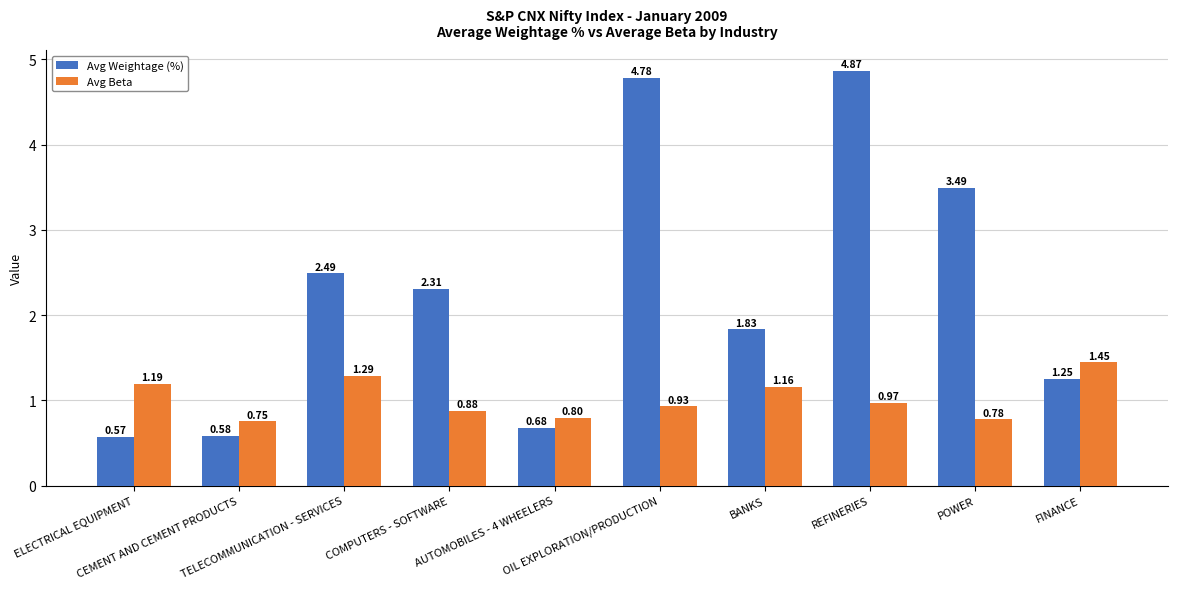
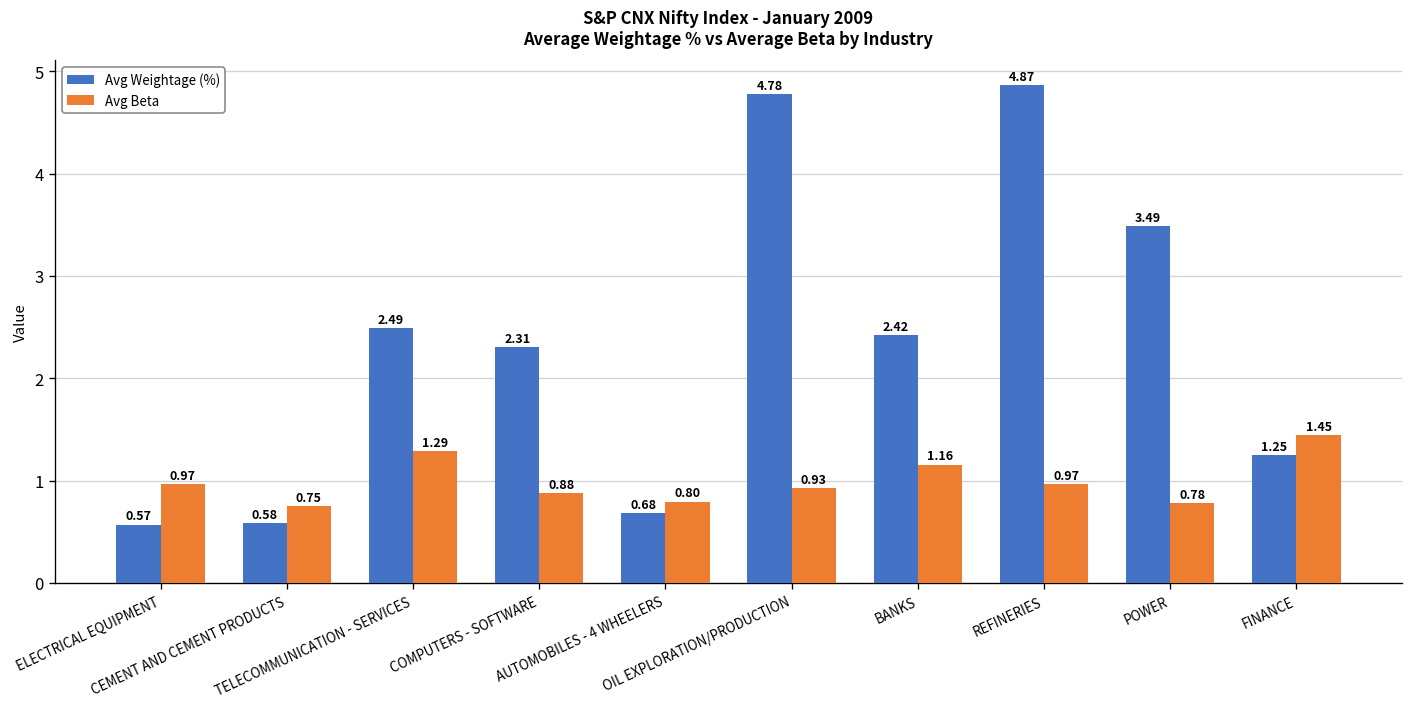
Avg Beta, ELECTRICAL EQUIPMENT: 1.19 -> 0.97
Avg Weightage (%), BANKS: 1.83 -> 2.42
